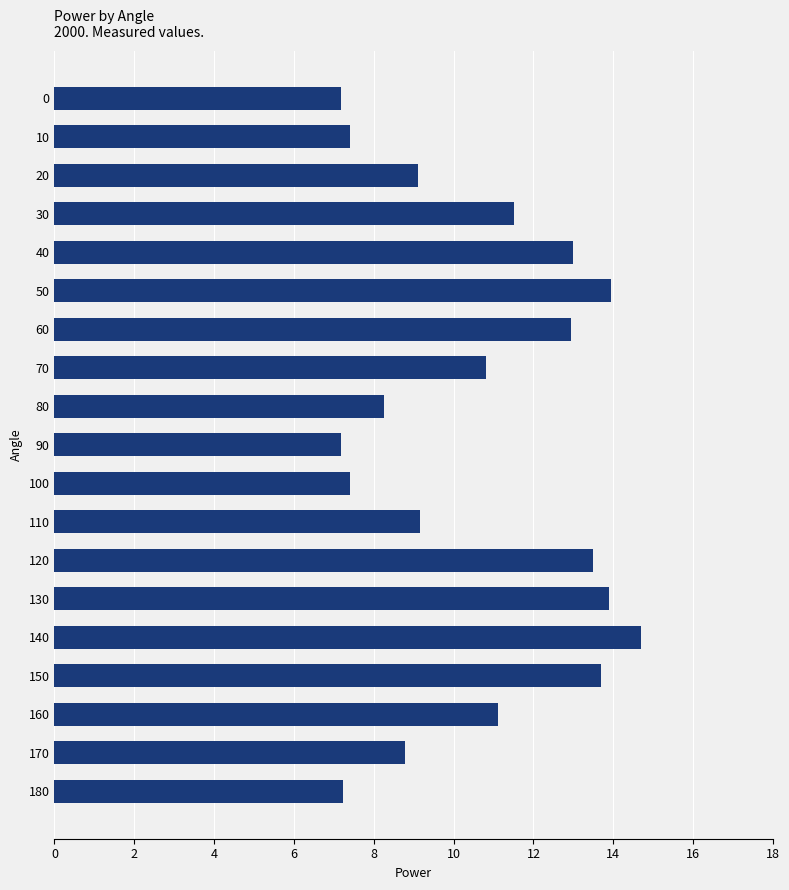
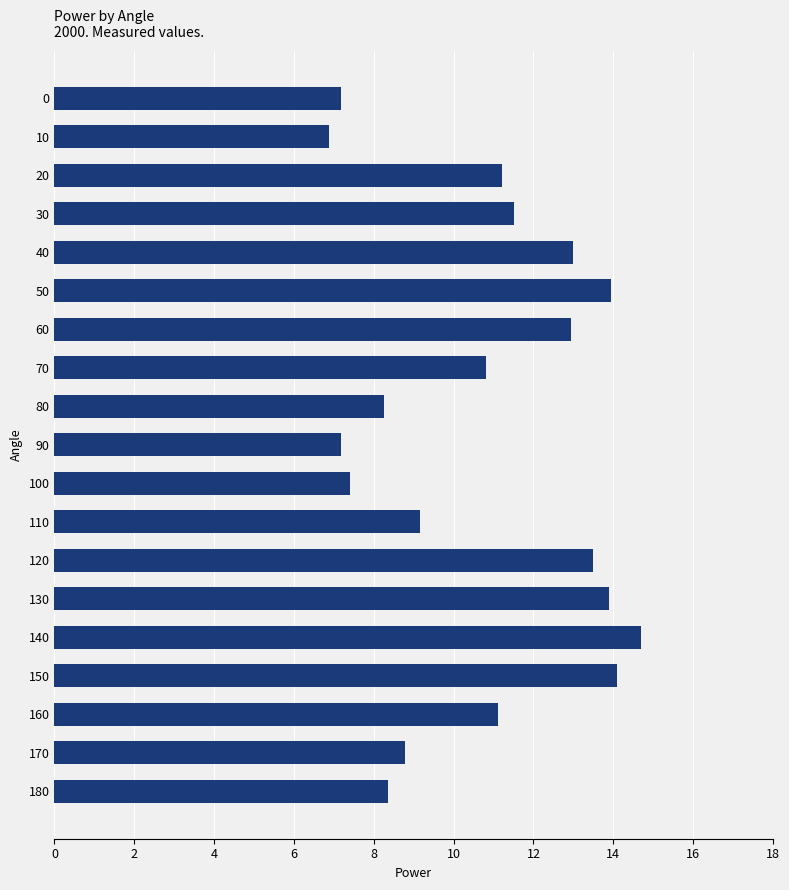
10: 7.4 -> 6.9
20: 9.1 -> 11.2
150: 13.7 -> 14.1
180: 7.2 -> 8.4
